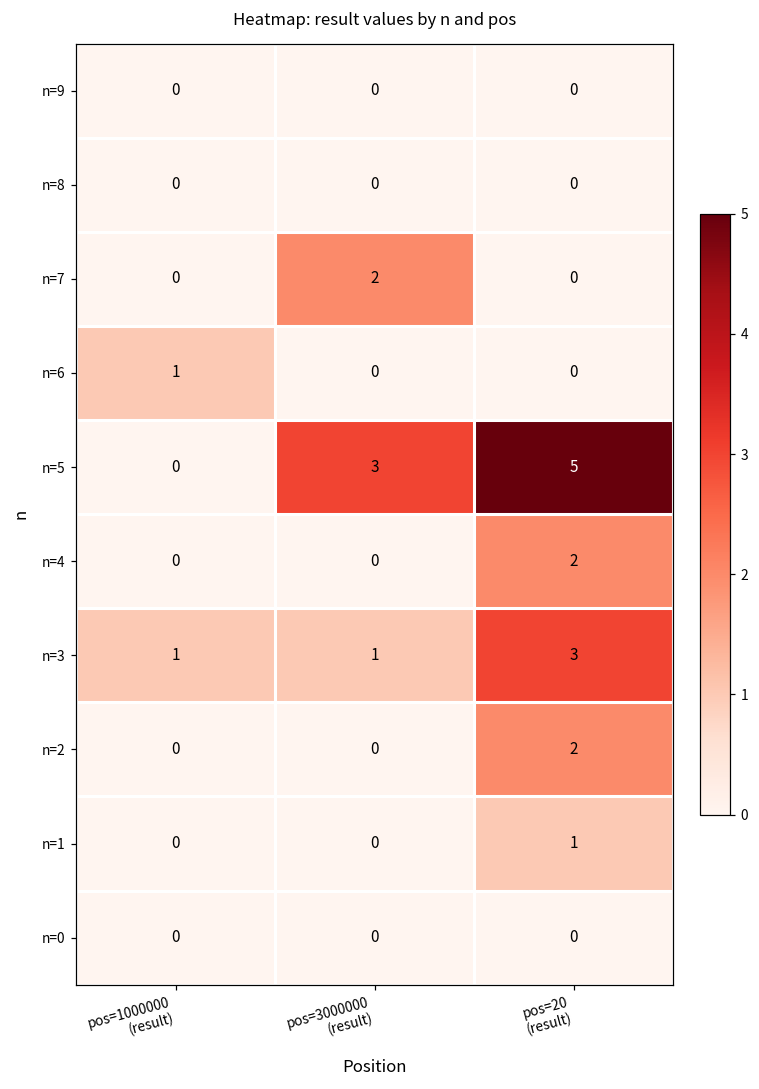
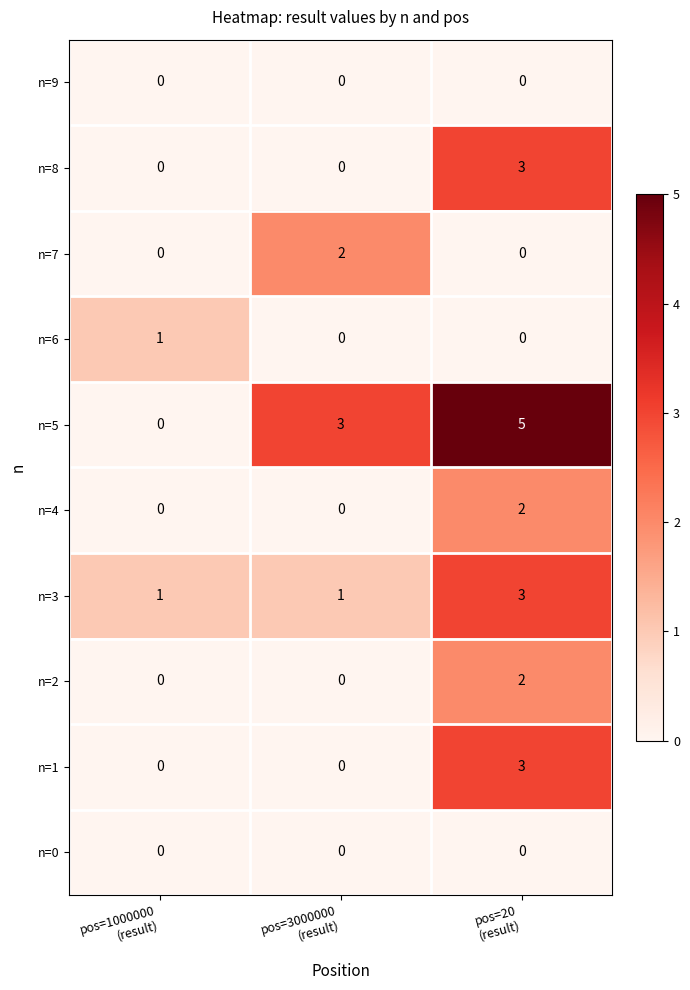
n=8, pos=20 (result): 0 -> 3
n=1, pos=20 (result): 1 -> 3
